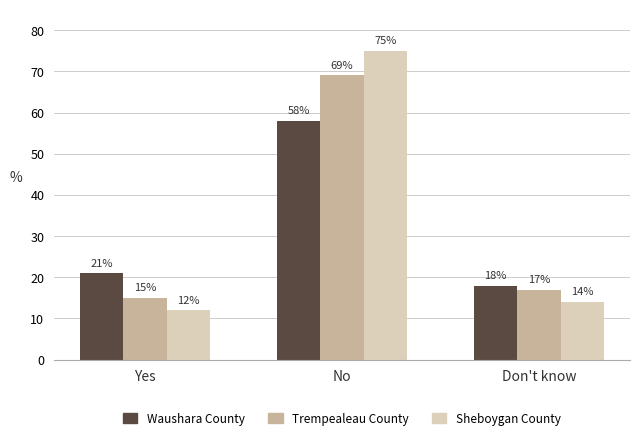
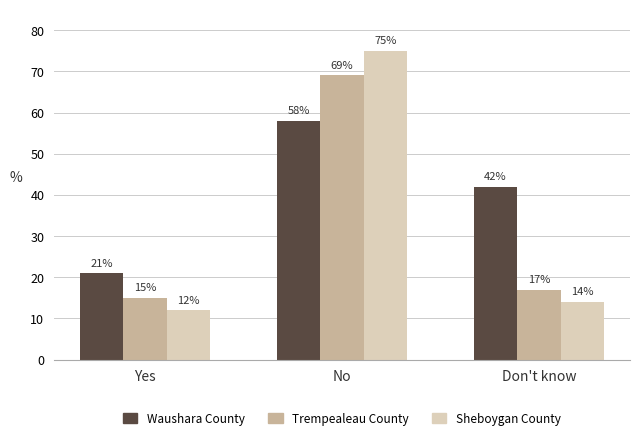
Waushara County, Don't know: 18% -> 42%
